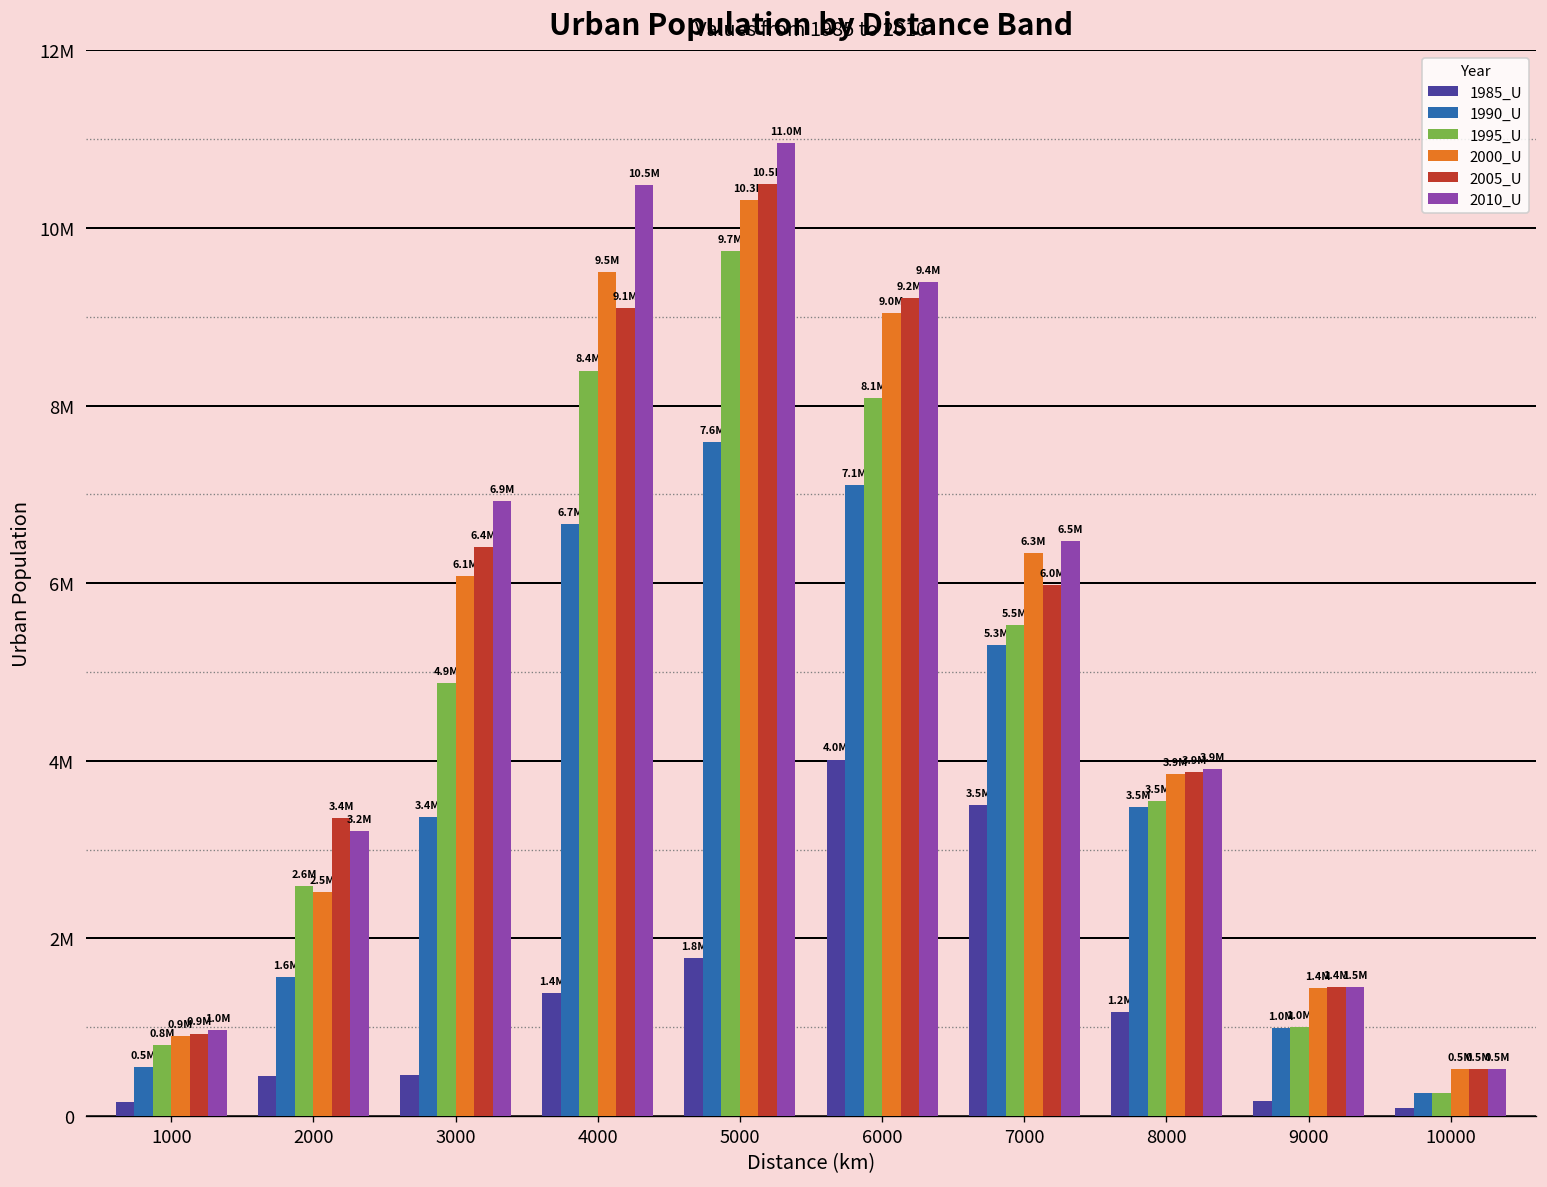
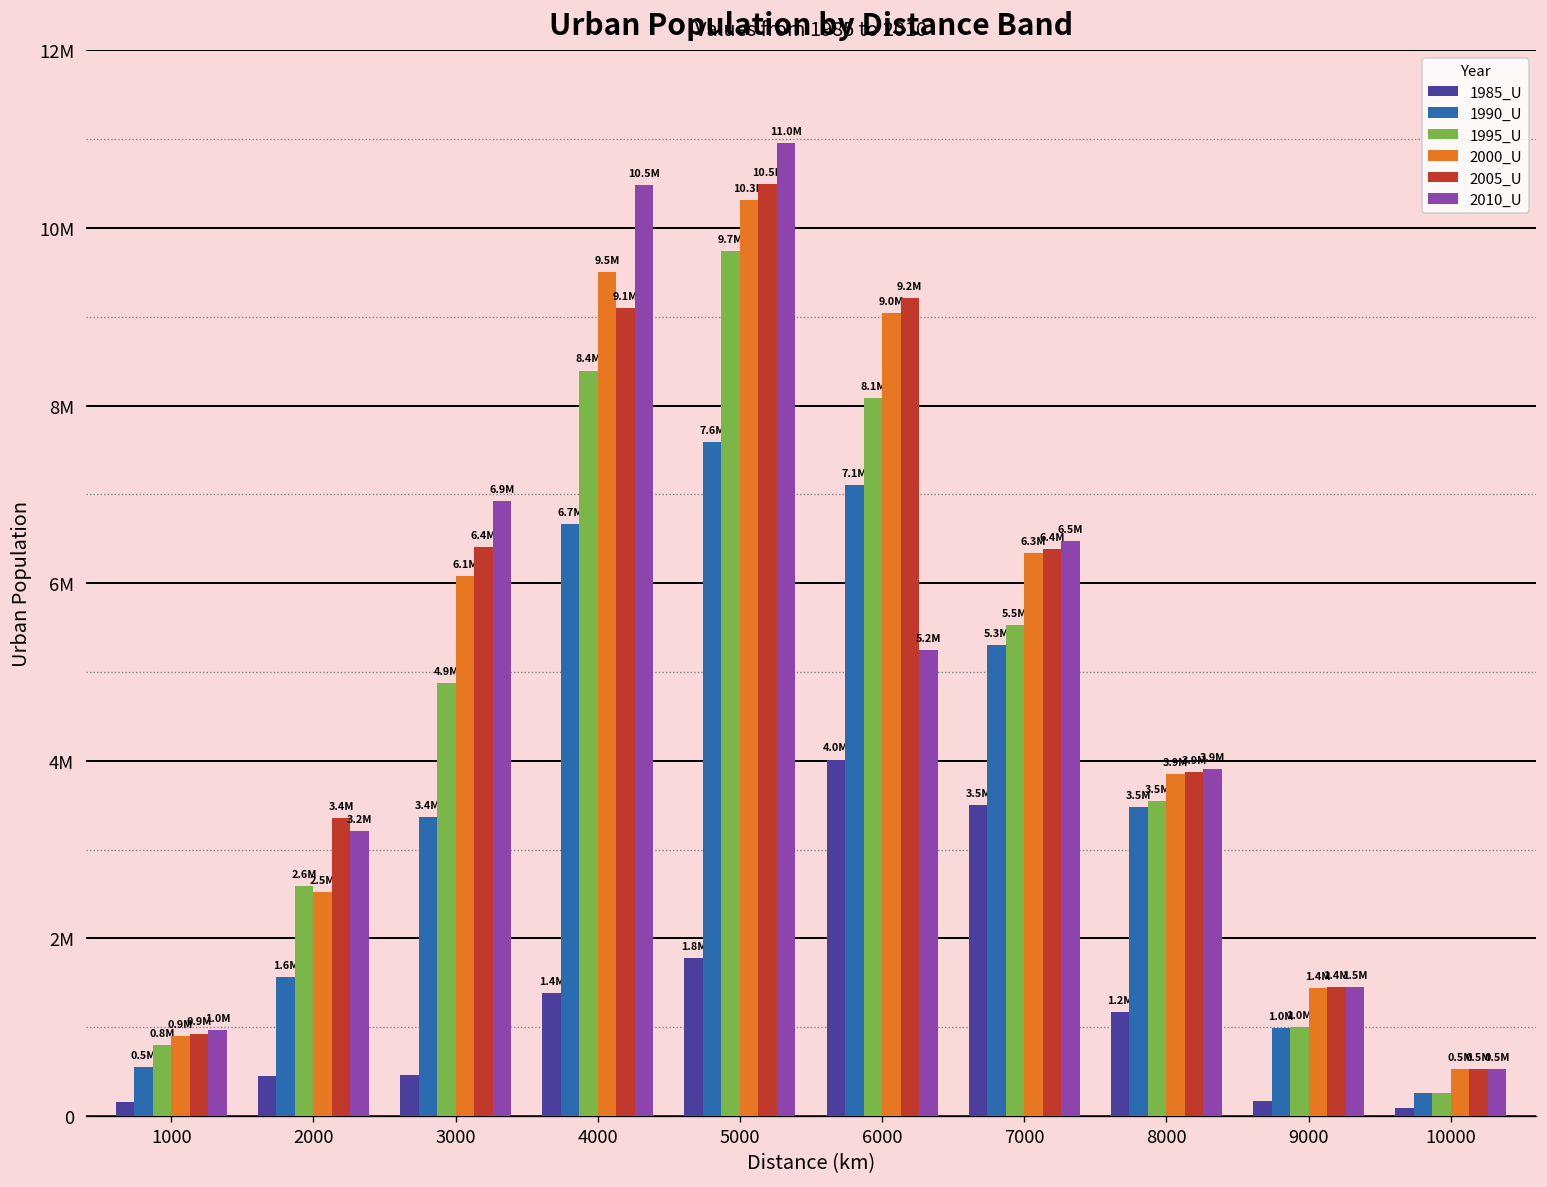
2010_U, 6000: 9.4M -> 5.2M
2005_U, 7000: 6.0M -> 6.4M
